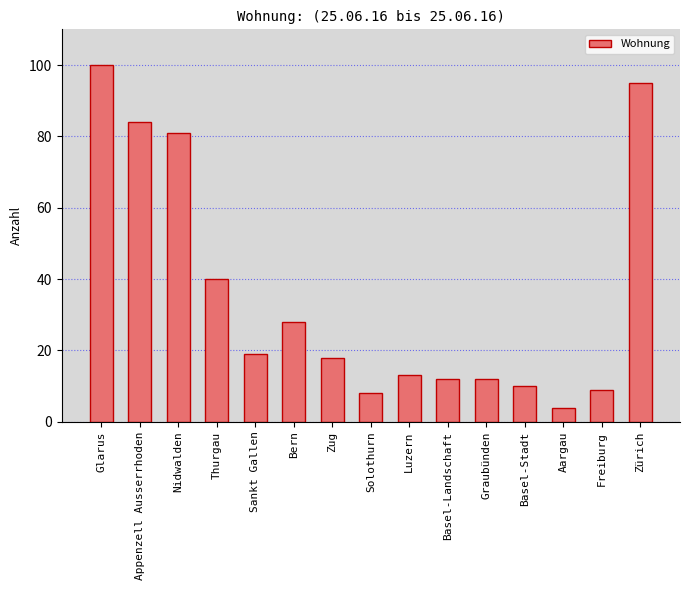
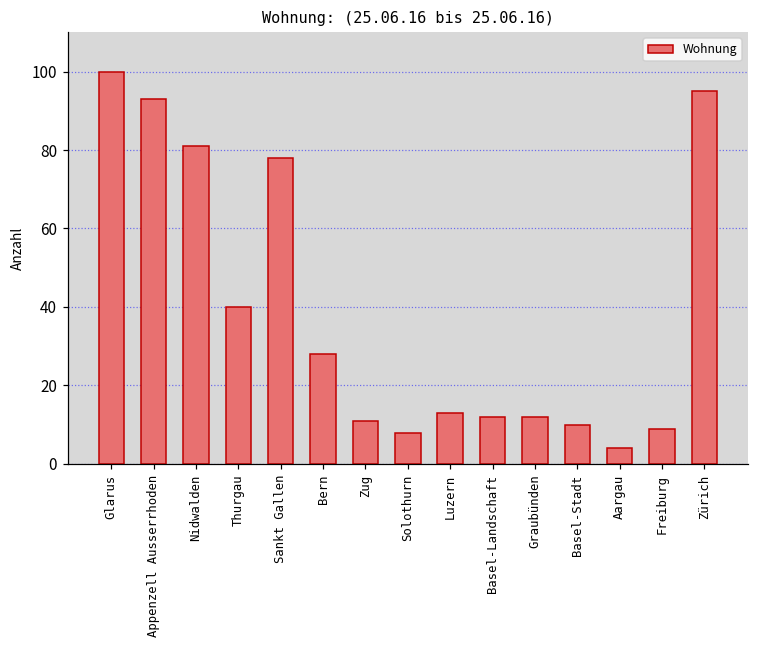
Appenzell Ausserrhoden: 84 -> 93
Sankt Gallen: 19 -> 78
Zug: 18 -> 11
